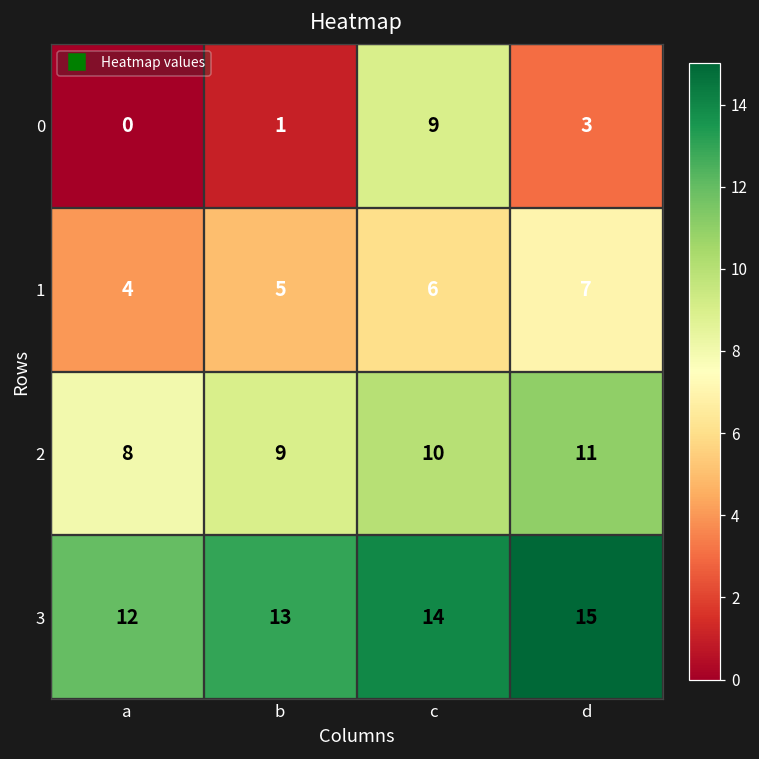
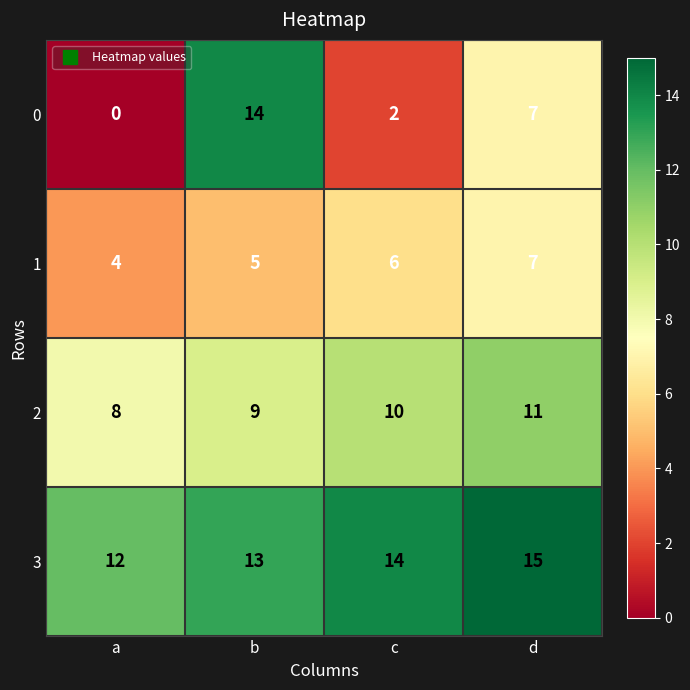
0, b: 1 -> 14
0, c: 9 -> 2
0, d: 3 -> 7
